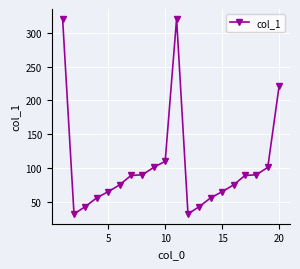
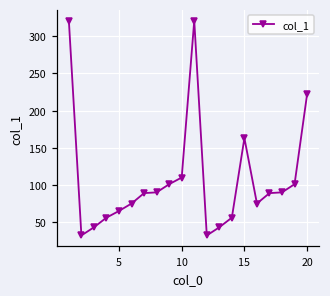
15: 70 -> 160
